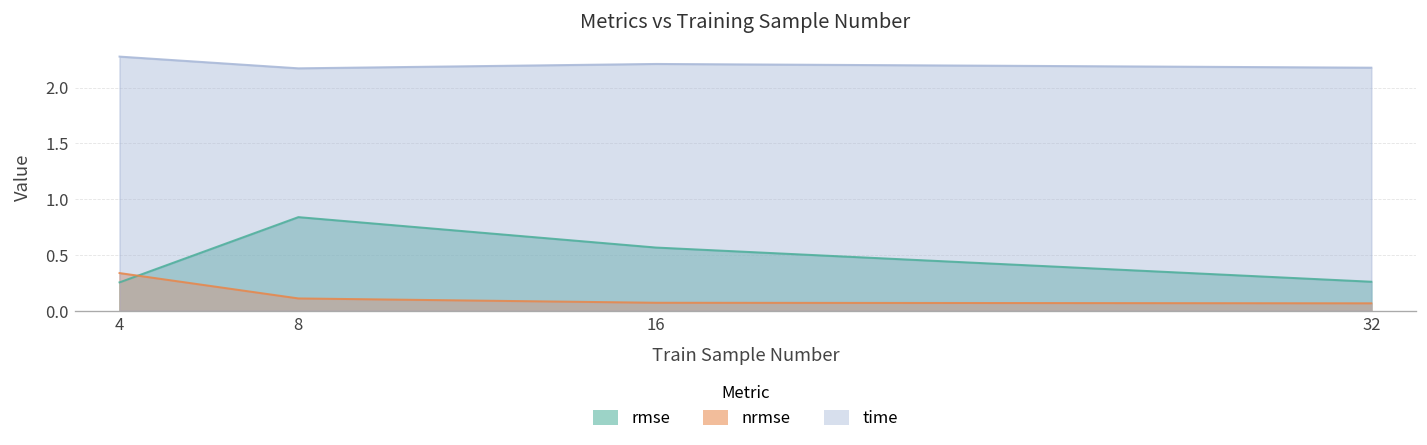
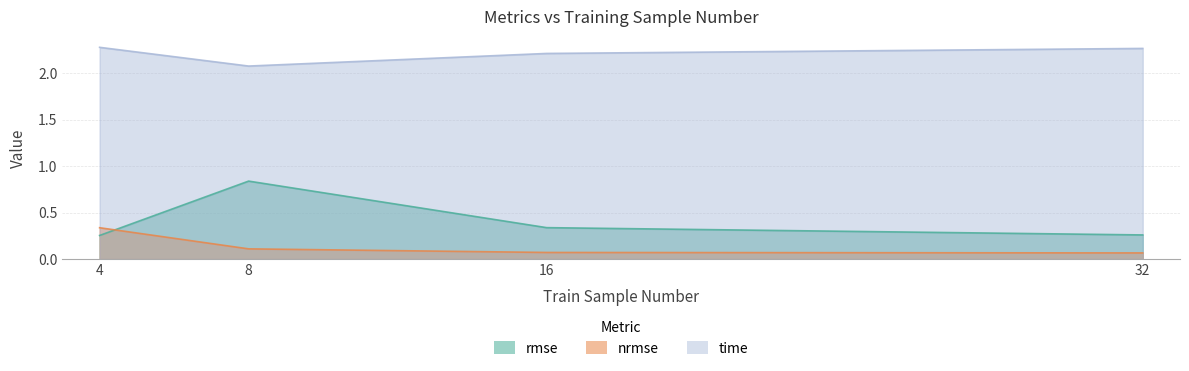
time, 8: 2.2 -> 2.1
rmse, 16: 0.6 -> 0.3
time, 32: 2.2 -> 2.3
